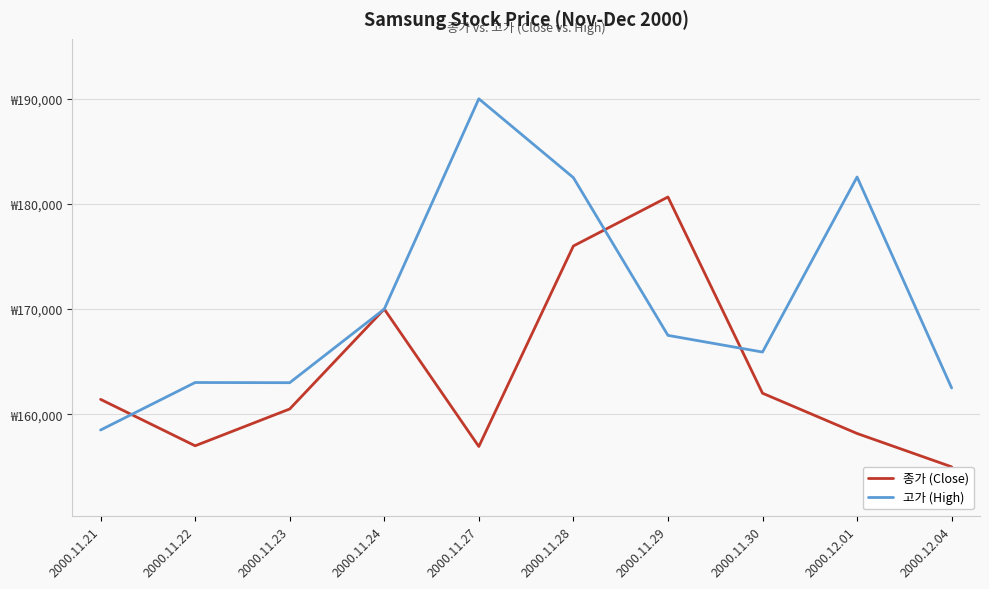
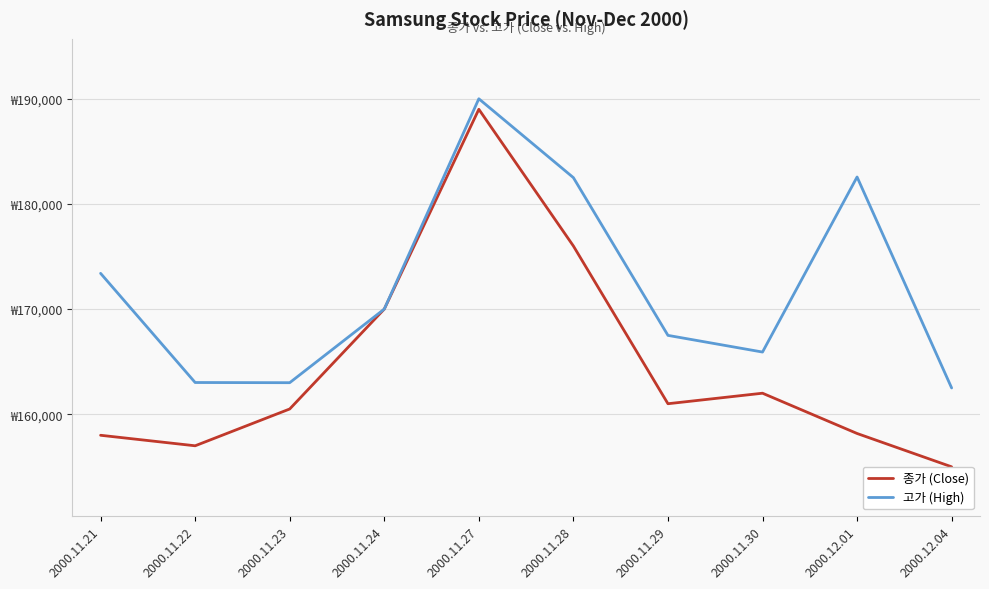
종가 (Close), 2000.11.21: ₩161,400 -> ₩158,000
고가 (High), 2000.11.21: ₩158,500 -> ₩173,400
종가 (Close), 2000.11.27: ₩156,900 -> ₩189,000
종가 (Close), 2000.11.29: ₩180,700 -> ₩161,000
